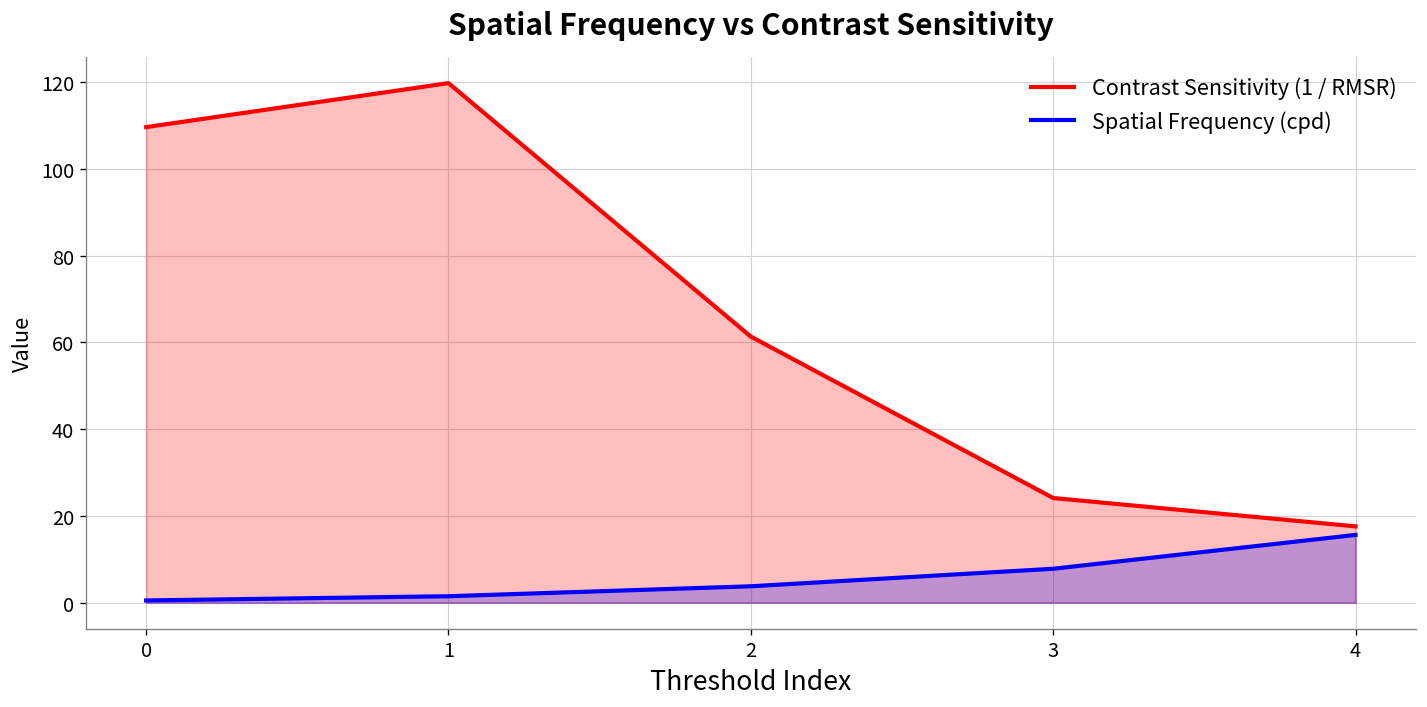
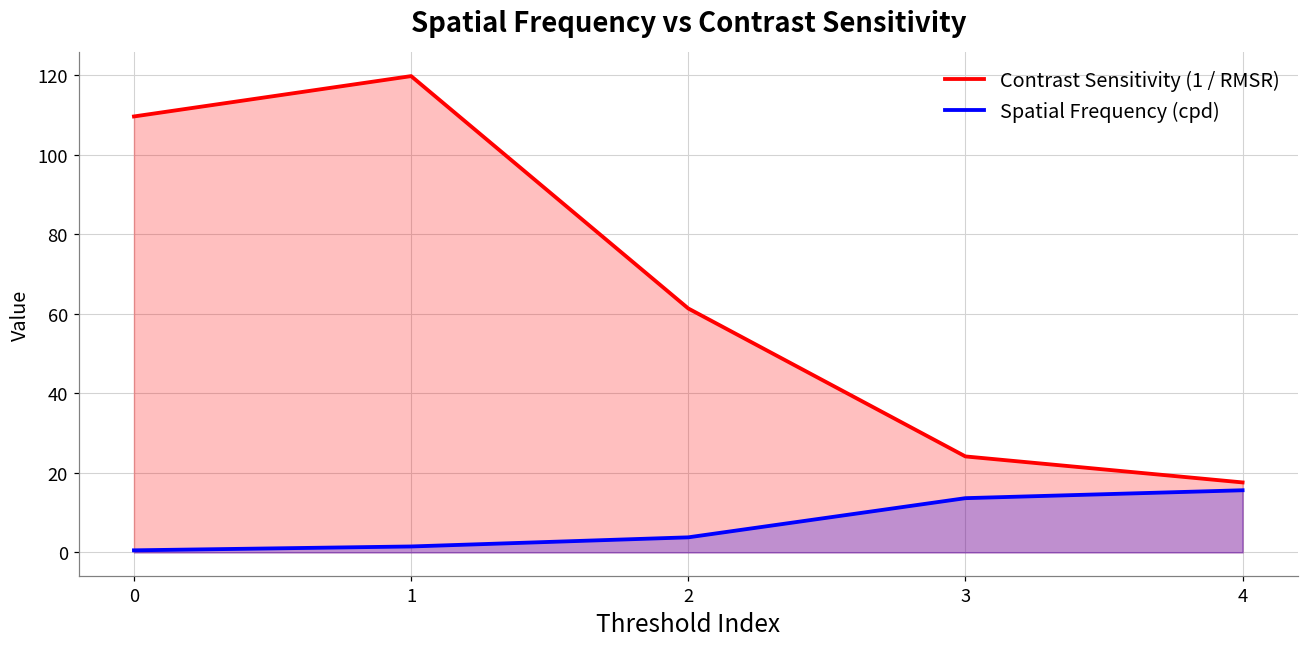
Spatial Frequency (cpd), 3: 8 -> 14
